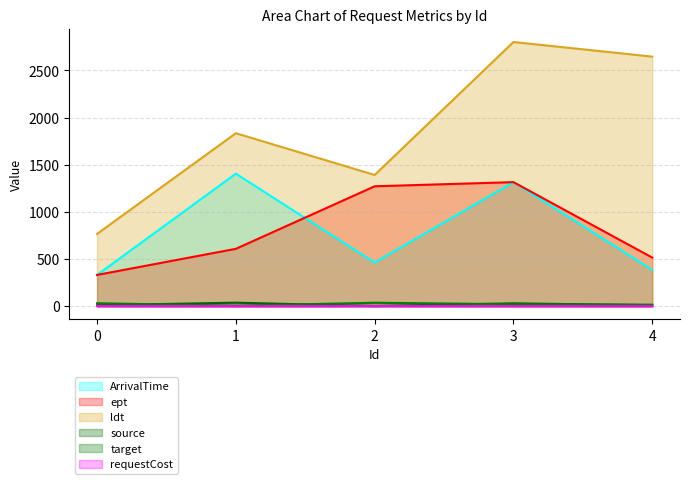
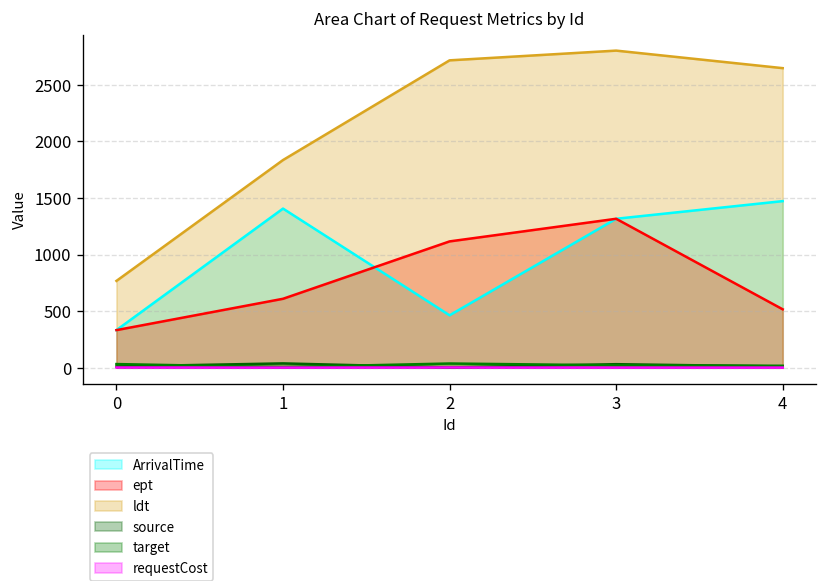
ept, 2: 1300 -> 1100
ldt, 2: 1400 -> 2700
ArrivalTime, 4: 400 -> 1500
